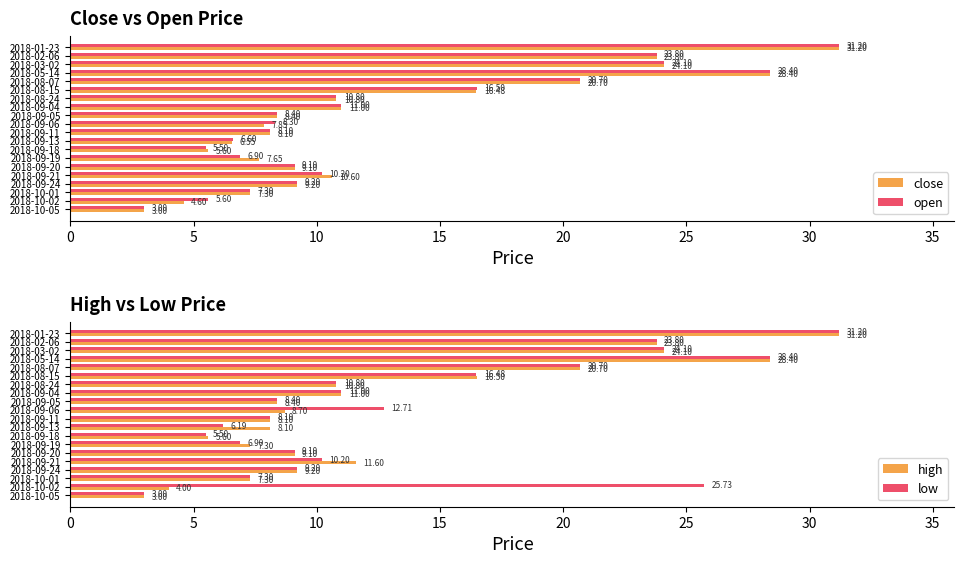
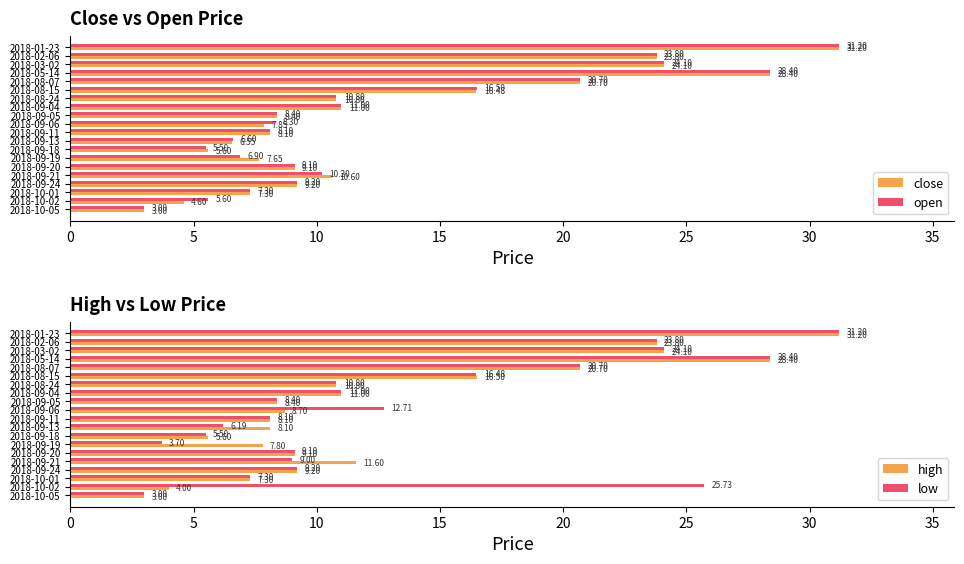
High vs Low Price, low, 2018-09-19: 6.90 -> 3.70
High vs Low Price, high, 2018-09-19: 7.30 -> 7.80
High vs Low Price, low, 2018-09-21: 10.20 -> 9.00
